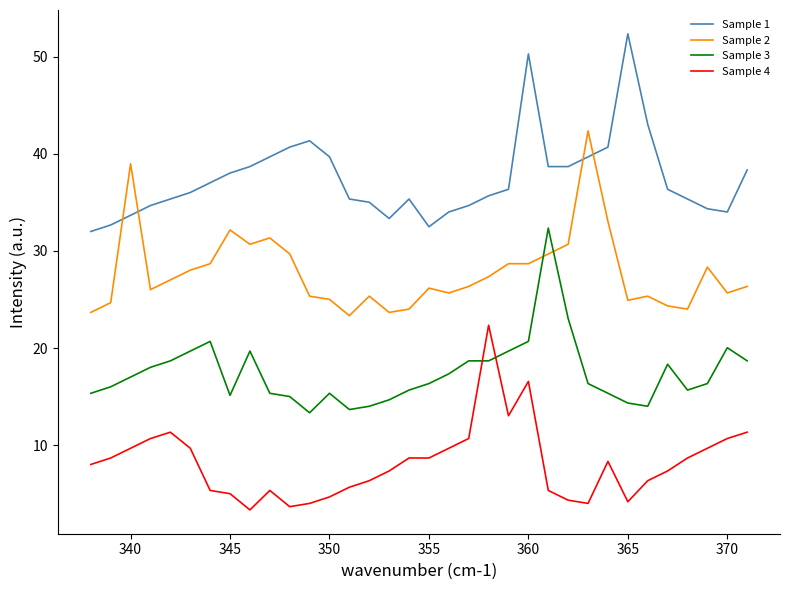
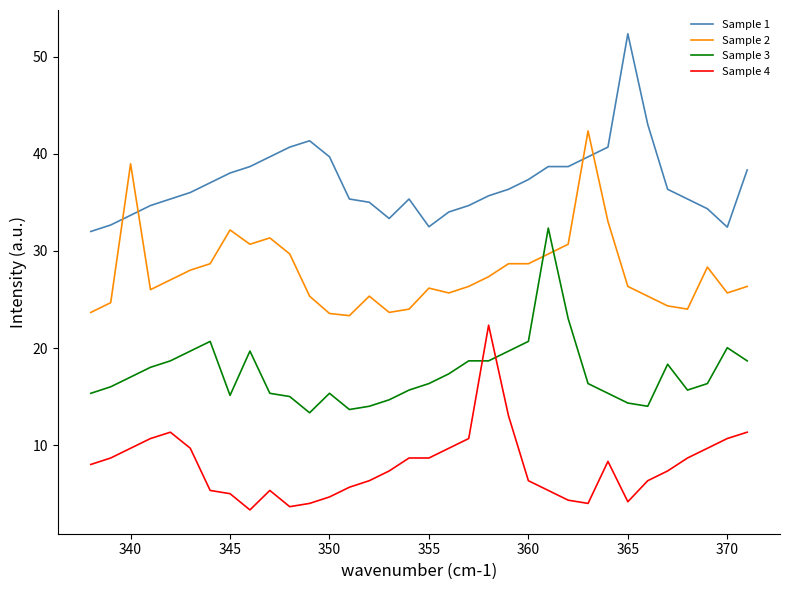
Sample 2, 350: 25 -> 24
Sample 1, 360: 50 -> 37
Sample 4, 360: 17 -> 6
Sample 2, 365: 25 -> 26
Sample 1, 370: 34 -> 32
